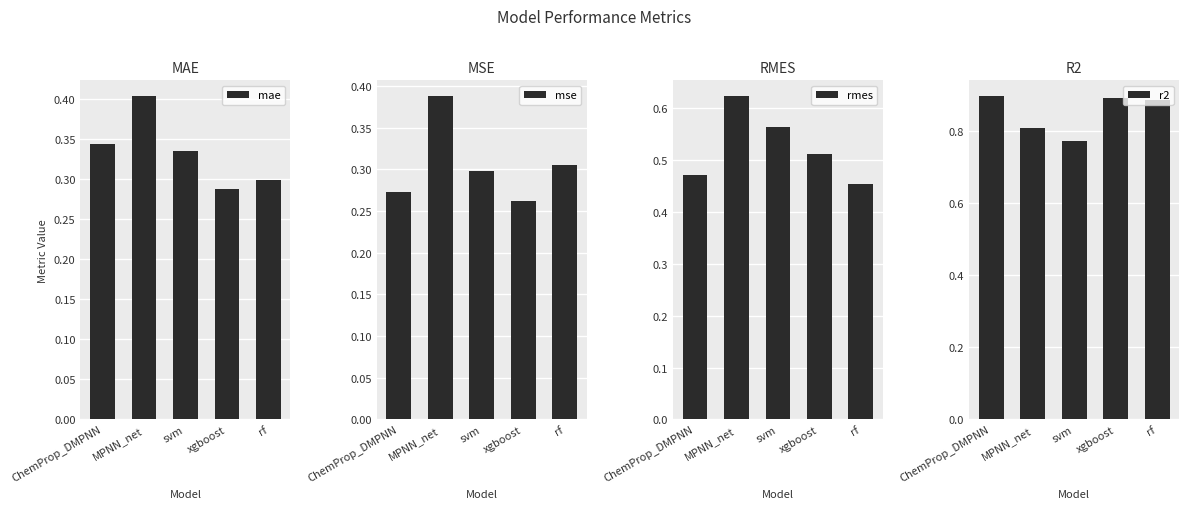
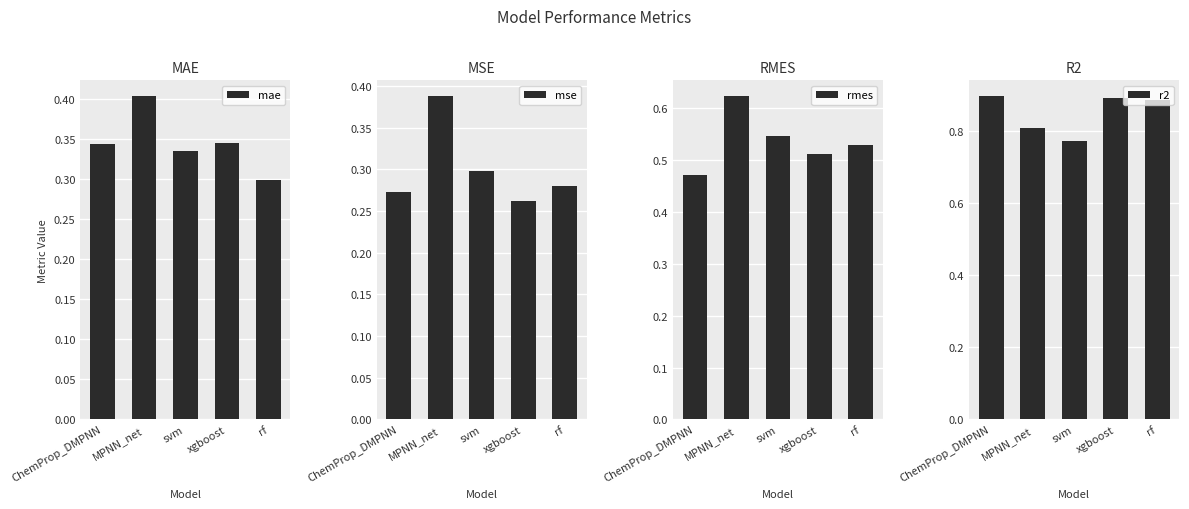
MAE, xgboost: 0.29 -> 0.35
MSE, rf: 0.30 -> 0.28
RMES, svm: 0.56 -> 0.55
RMES, rf: 0.45 -> 0.53
